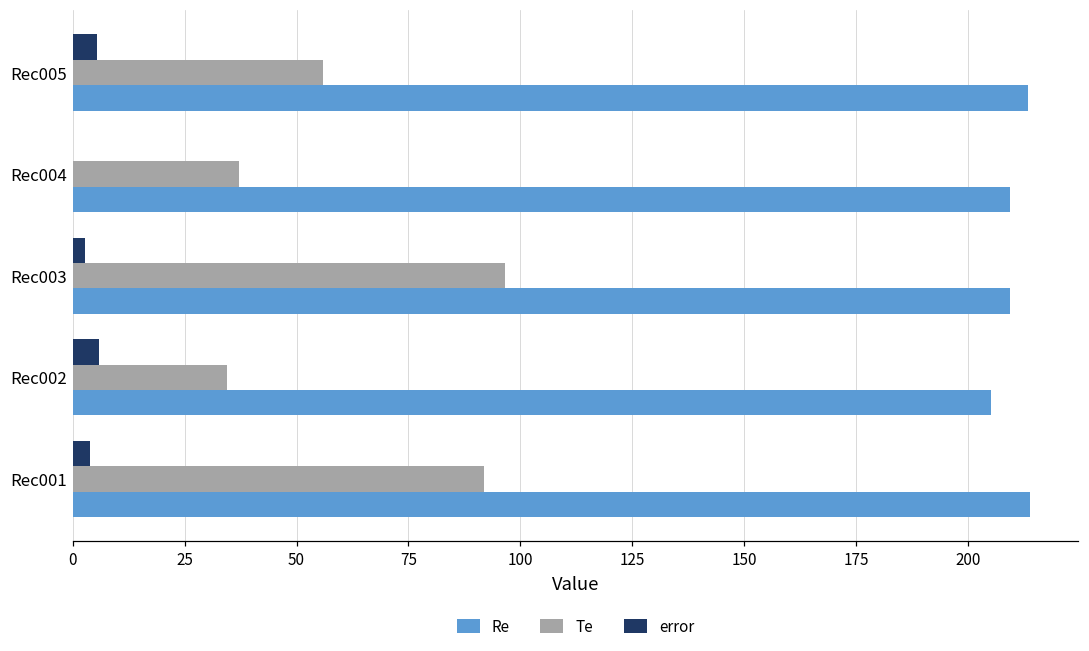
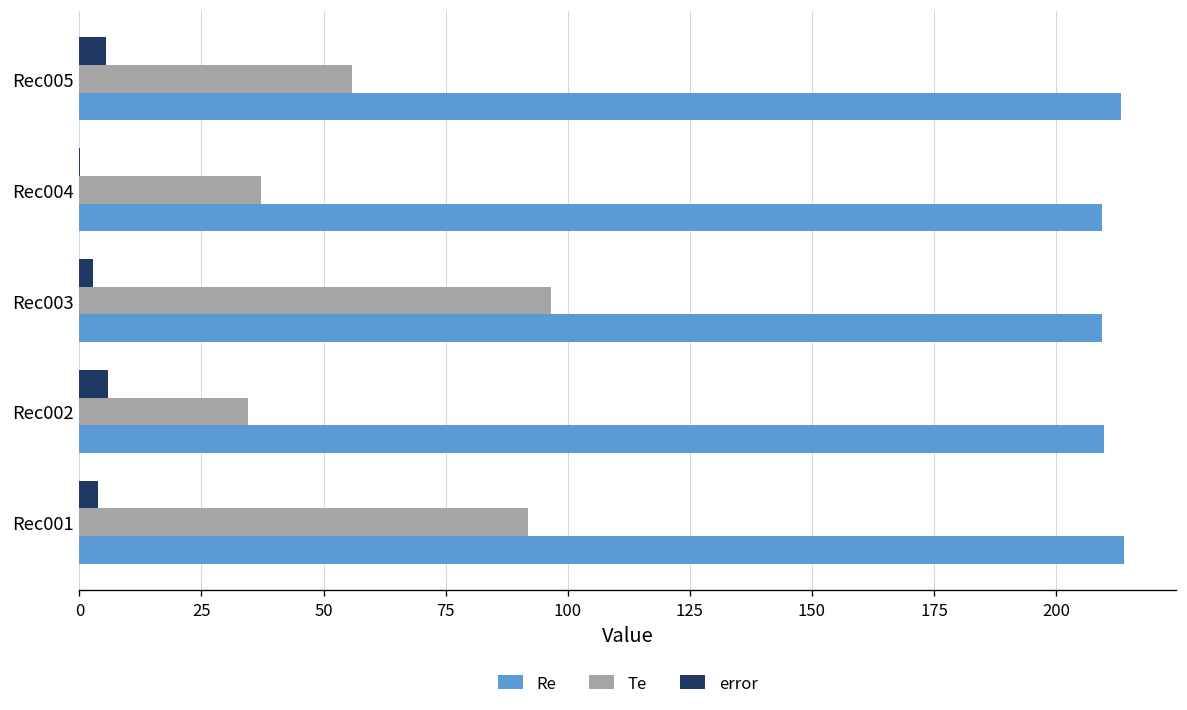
Re, Rec002: 205 -> 210
